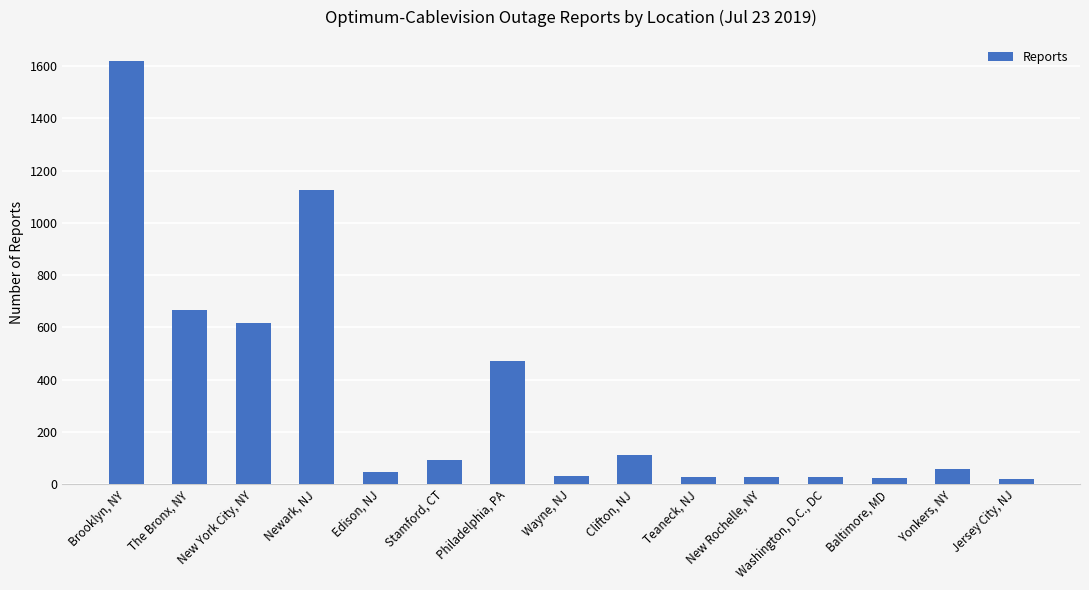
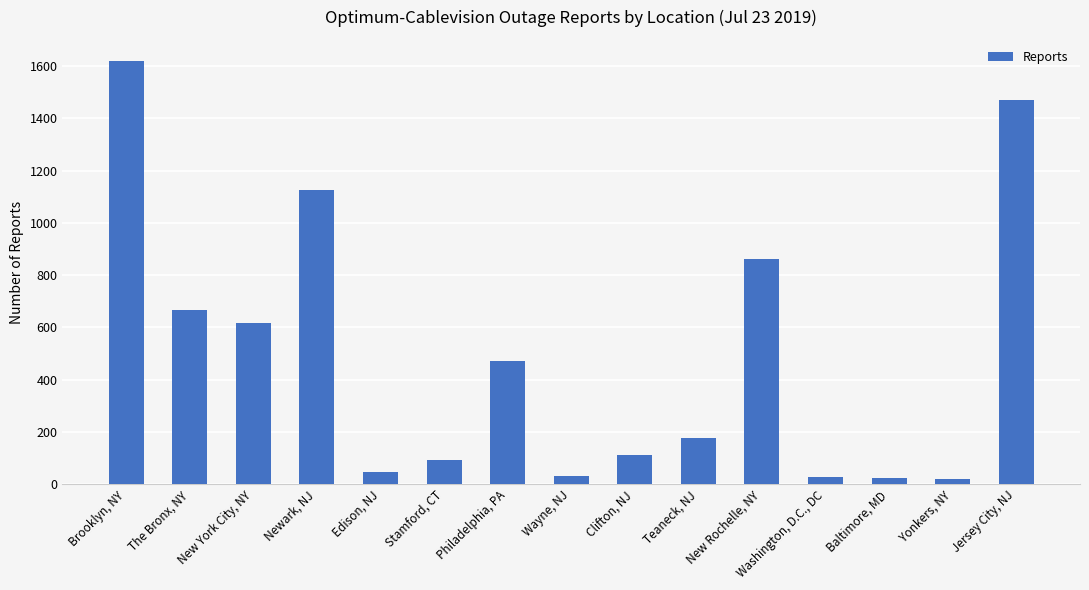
Teaneck, NJ: 30 -> 180
New Rochelle, NY: 30 -> 860
Yonkers, NY: 60 -> 20
Jersey City, NJ: 20 -> 1470
